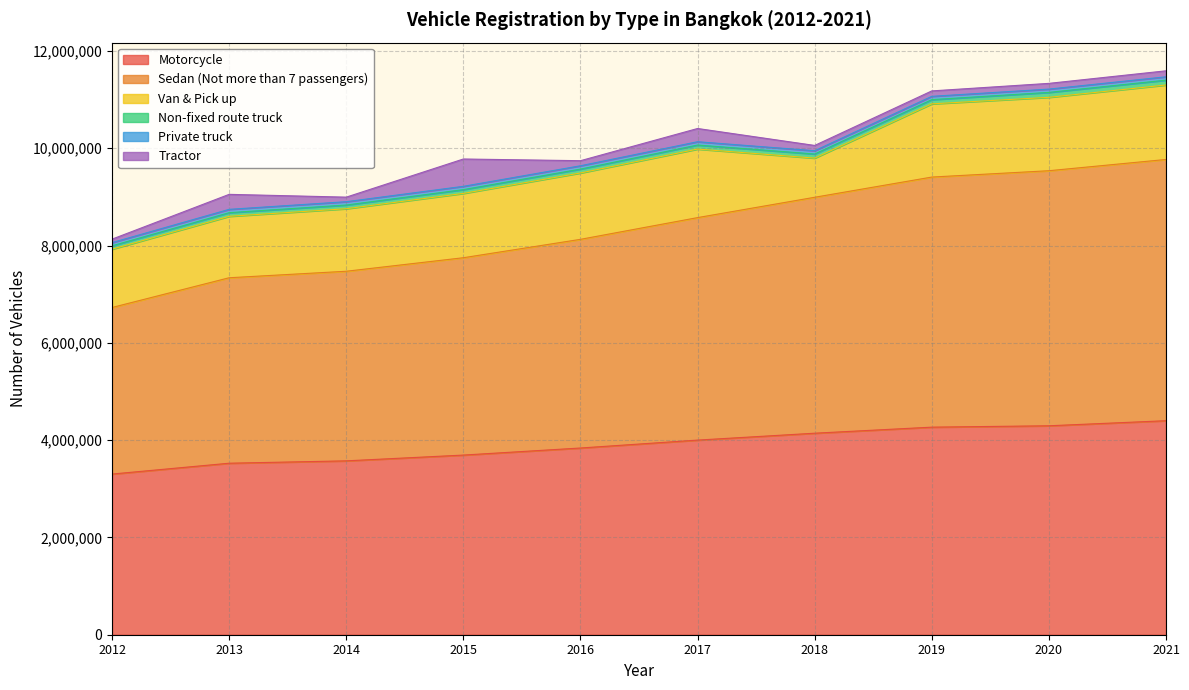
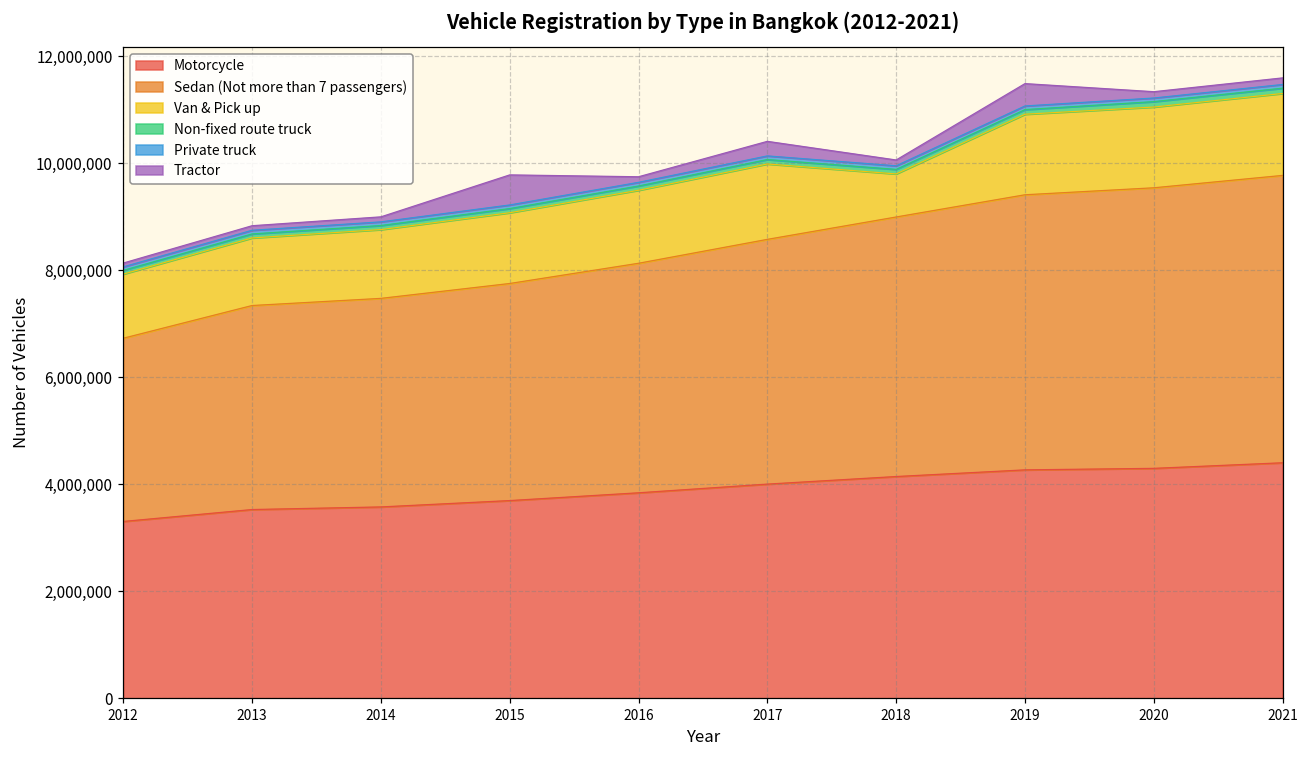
Tractor, 2013: 300,000 -> 100,000
Tractor, 2019: 100,000 -> 400,000
